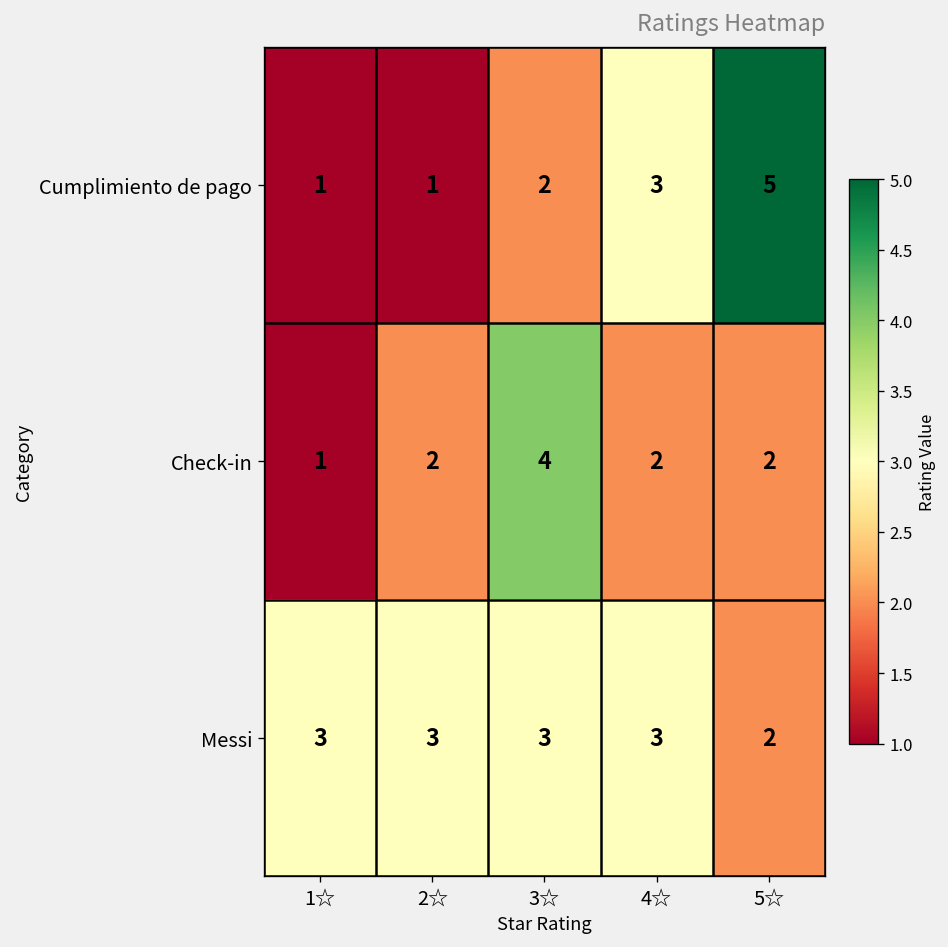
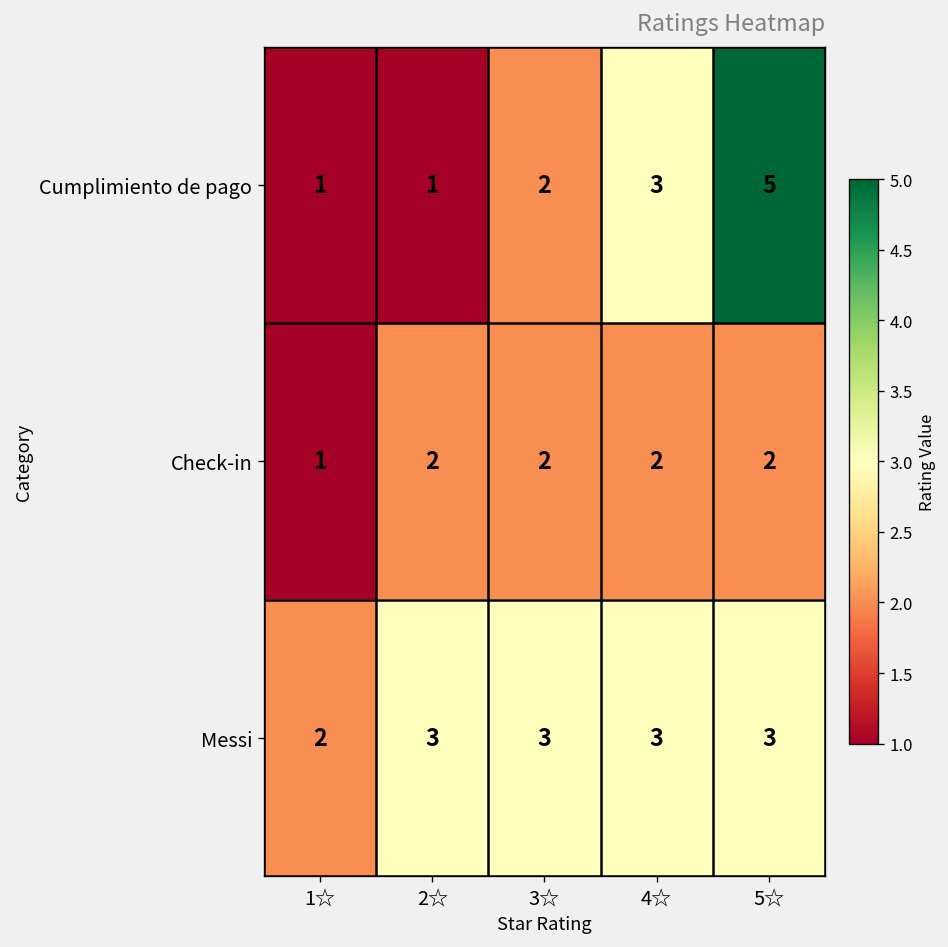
Check-in, 3☆: 4 -> 2
Messi, 1☆: 3 -> 2
Messi, 5☆: 2 -> 3
